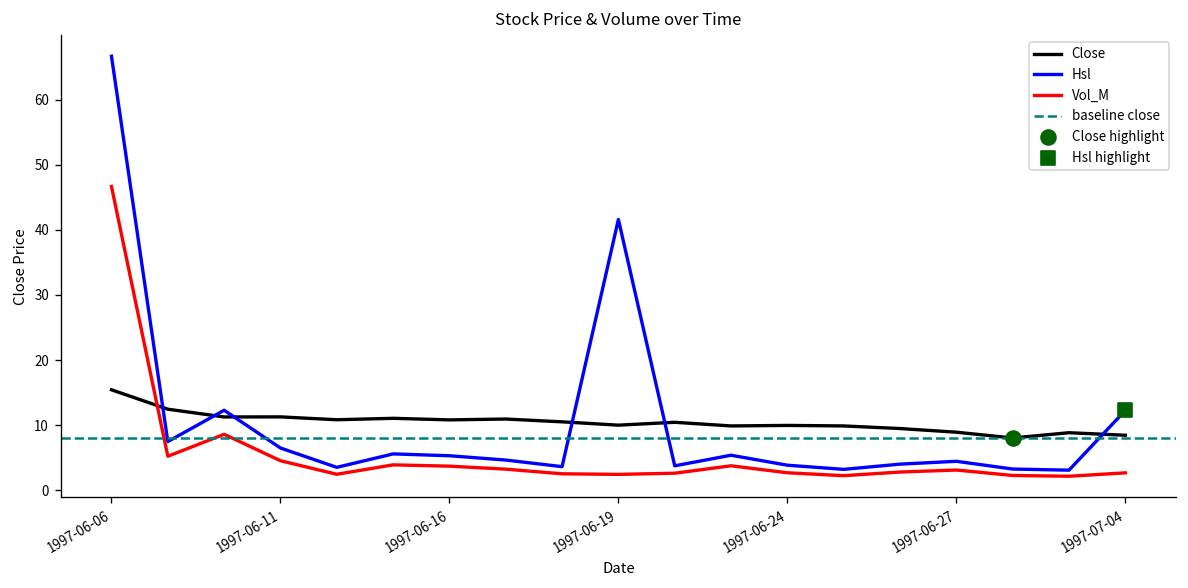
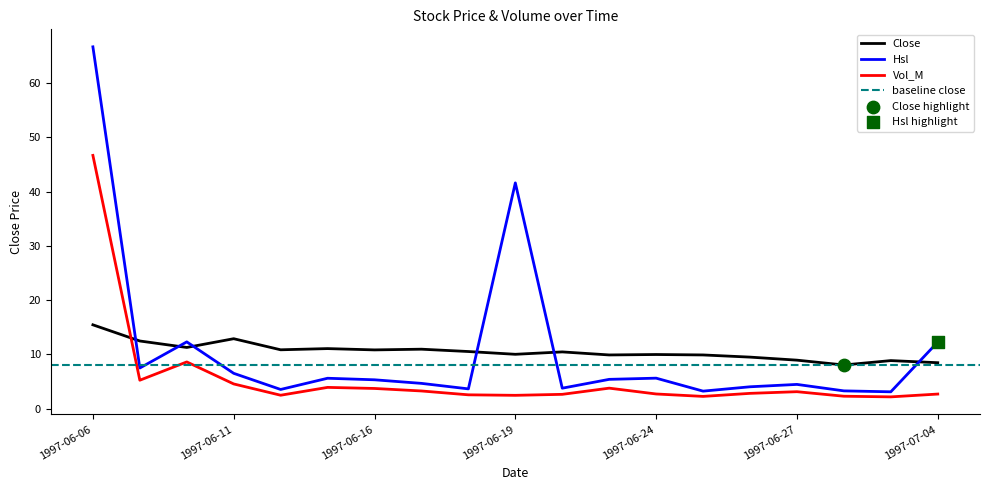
Close, 1997-06-11: 11 -> 13
Hsl, 1997-06-24: 4 -> 6
